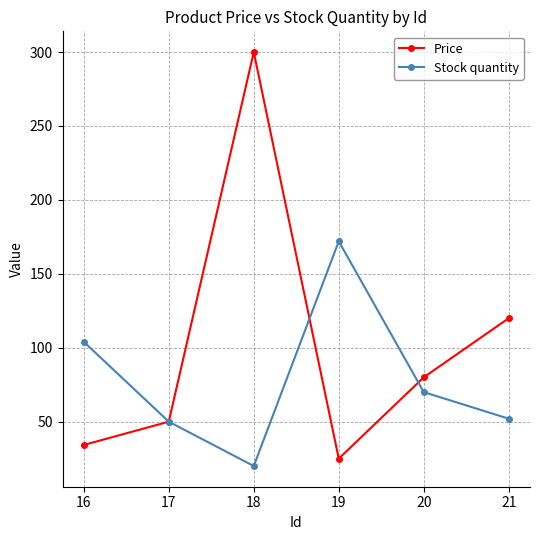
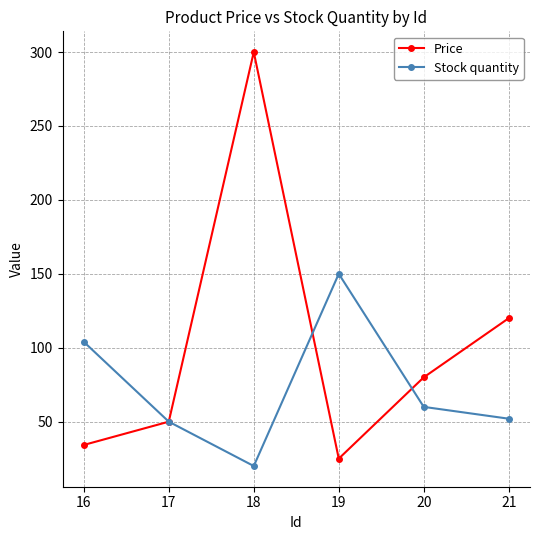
Stock quantity, 19: 172 -> 150
Stock quantity, 20: 70 -> 60
